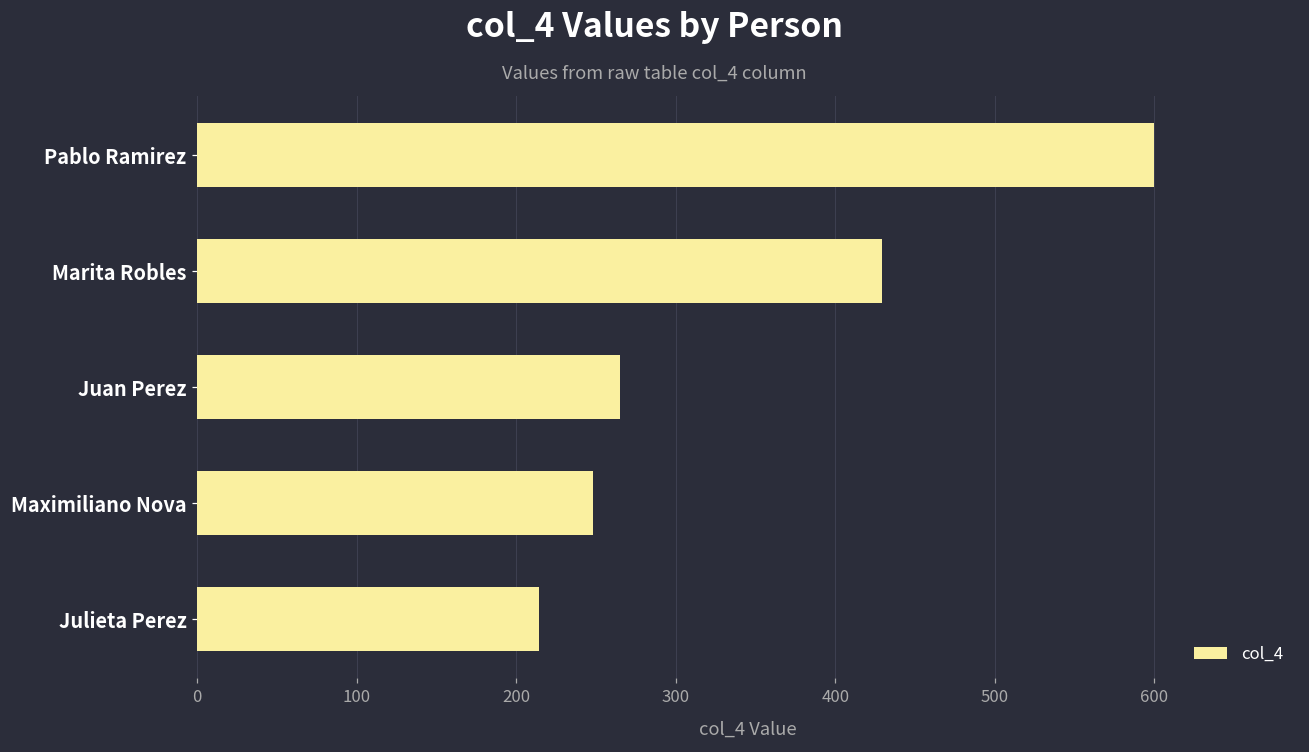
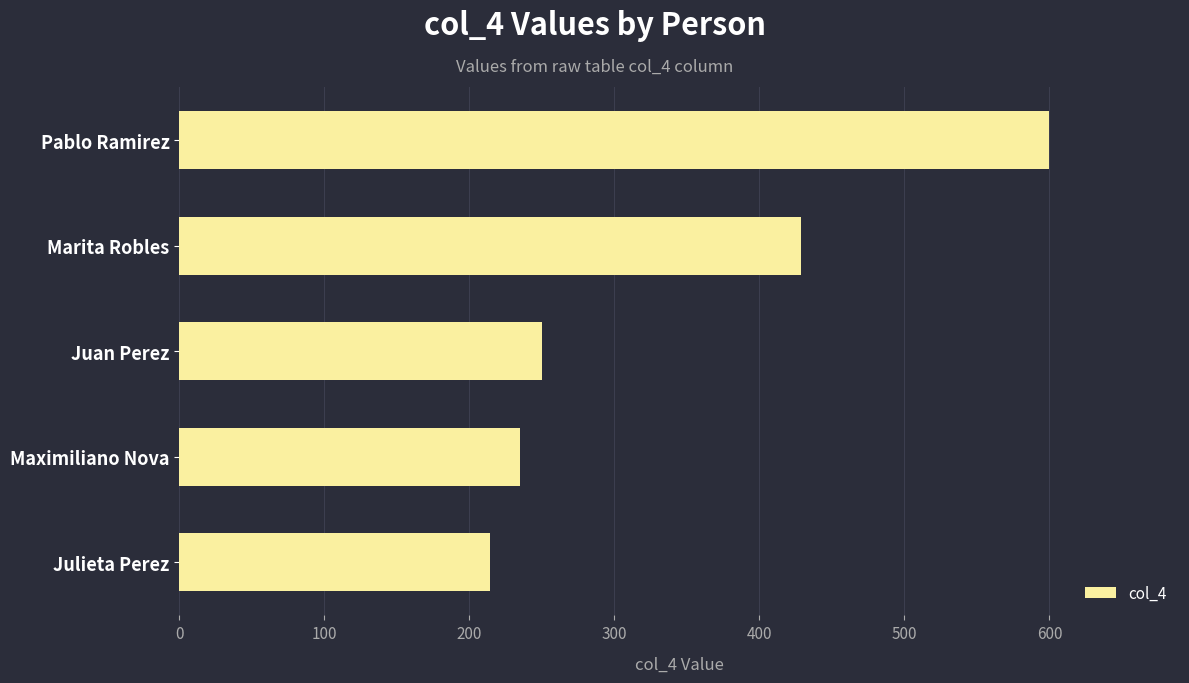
Juan Perez: 265 -> 250
Maximiliano Nova: 248 -> 235
